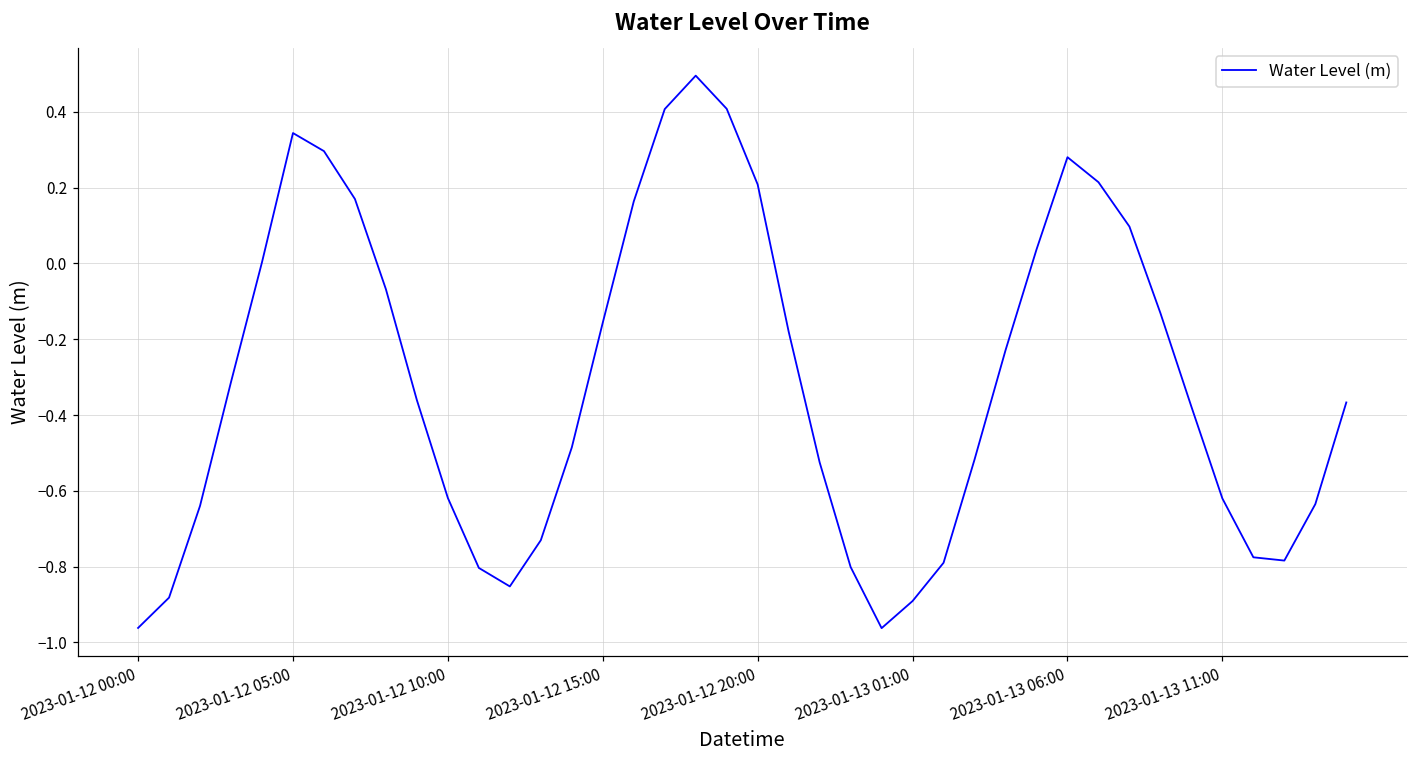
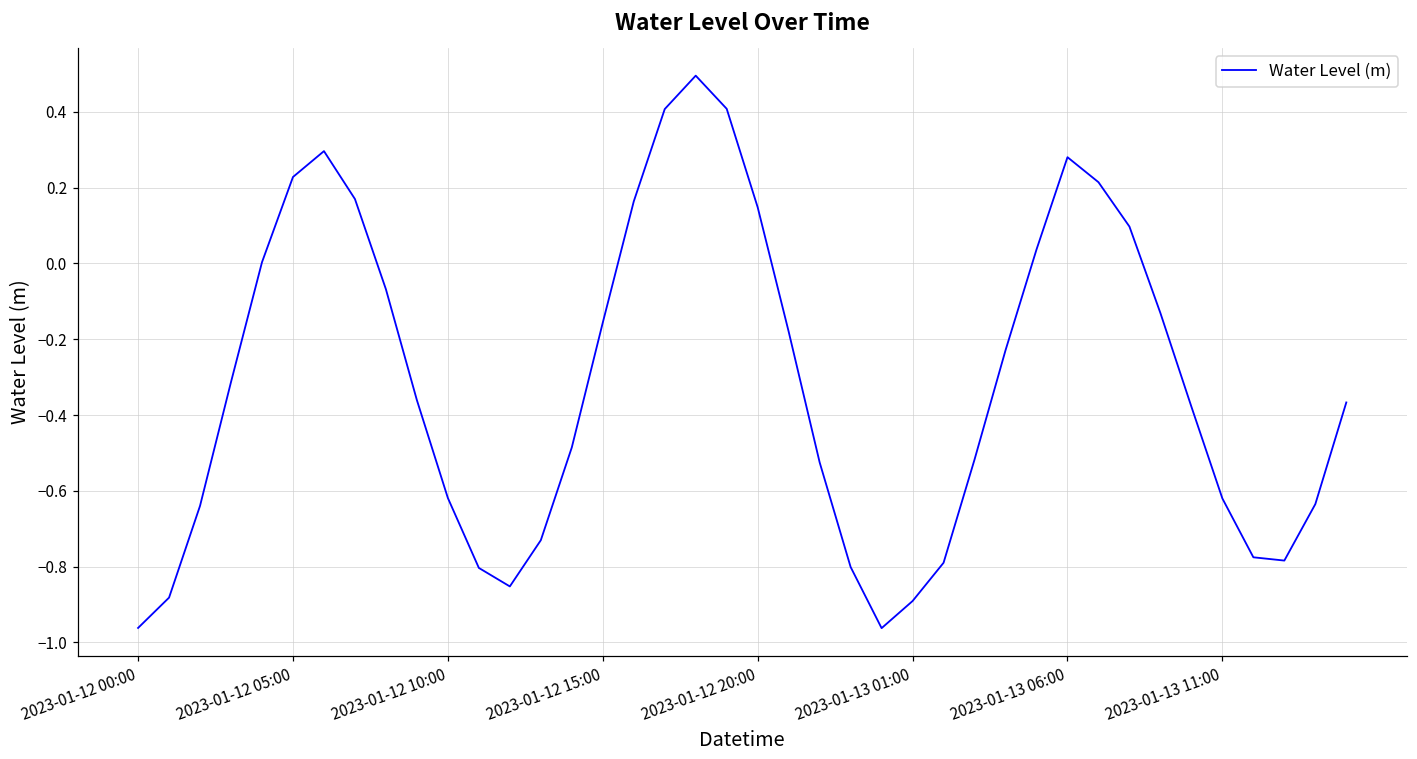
2023-01-12 05:00: 0.34 -> 0.23
2023-01-12 20:00: 0.21 -> 0.15
